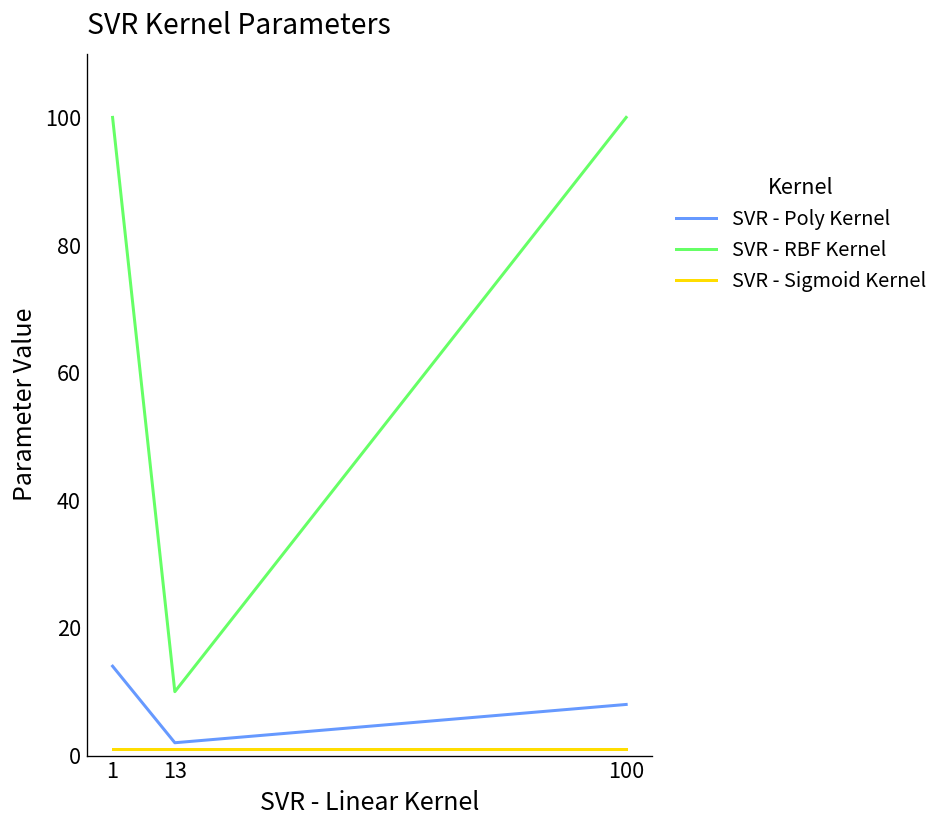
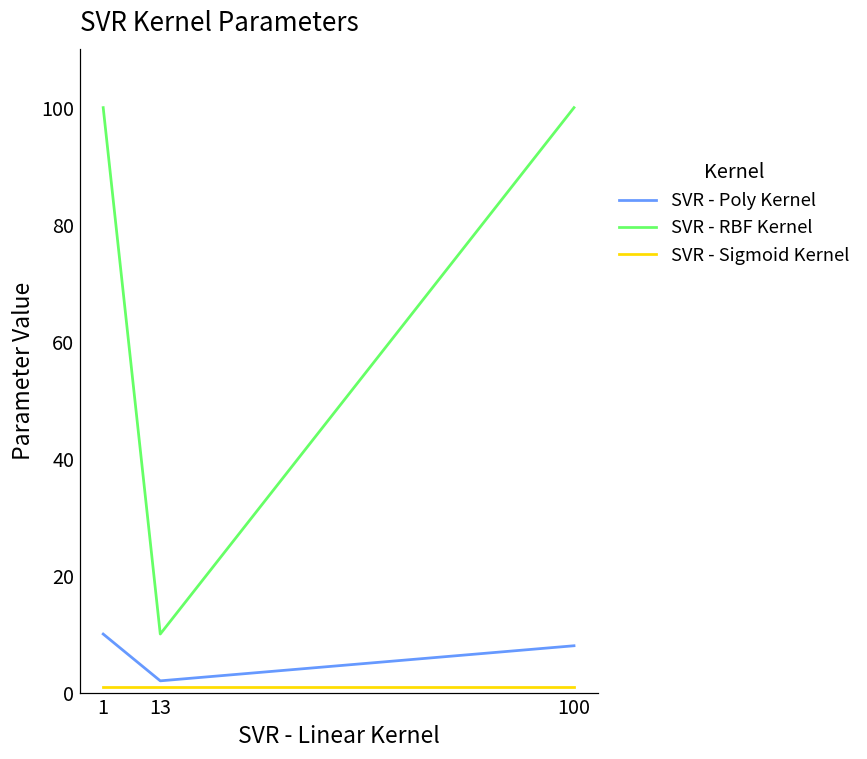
SVR - Poly Kernel, 1: 14 -> 10
